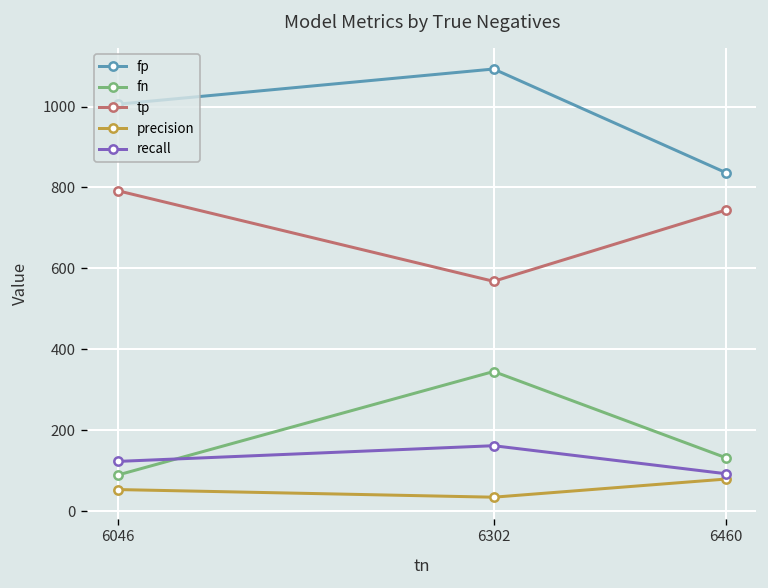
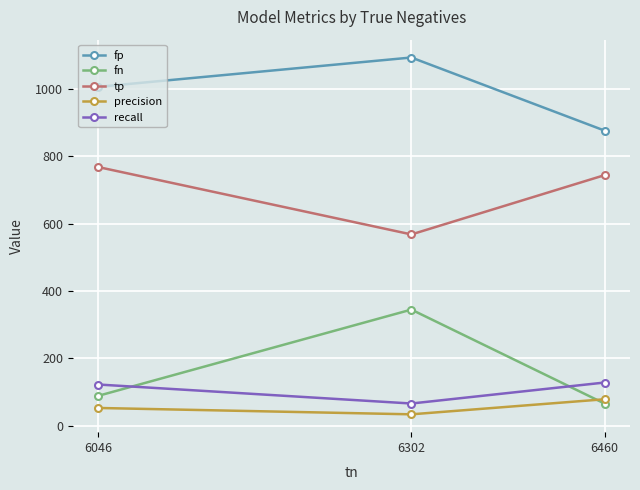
tp, 6046: 790 -> 770
recall, 6302: 160 -> 70
fp, 6460: 840 -> 880
fn, 6460: 130 -> 70
recall, 6460: 90 -> 130
